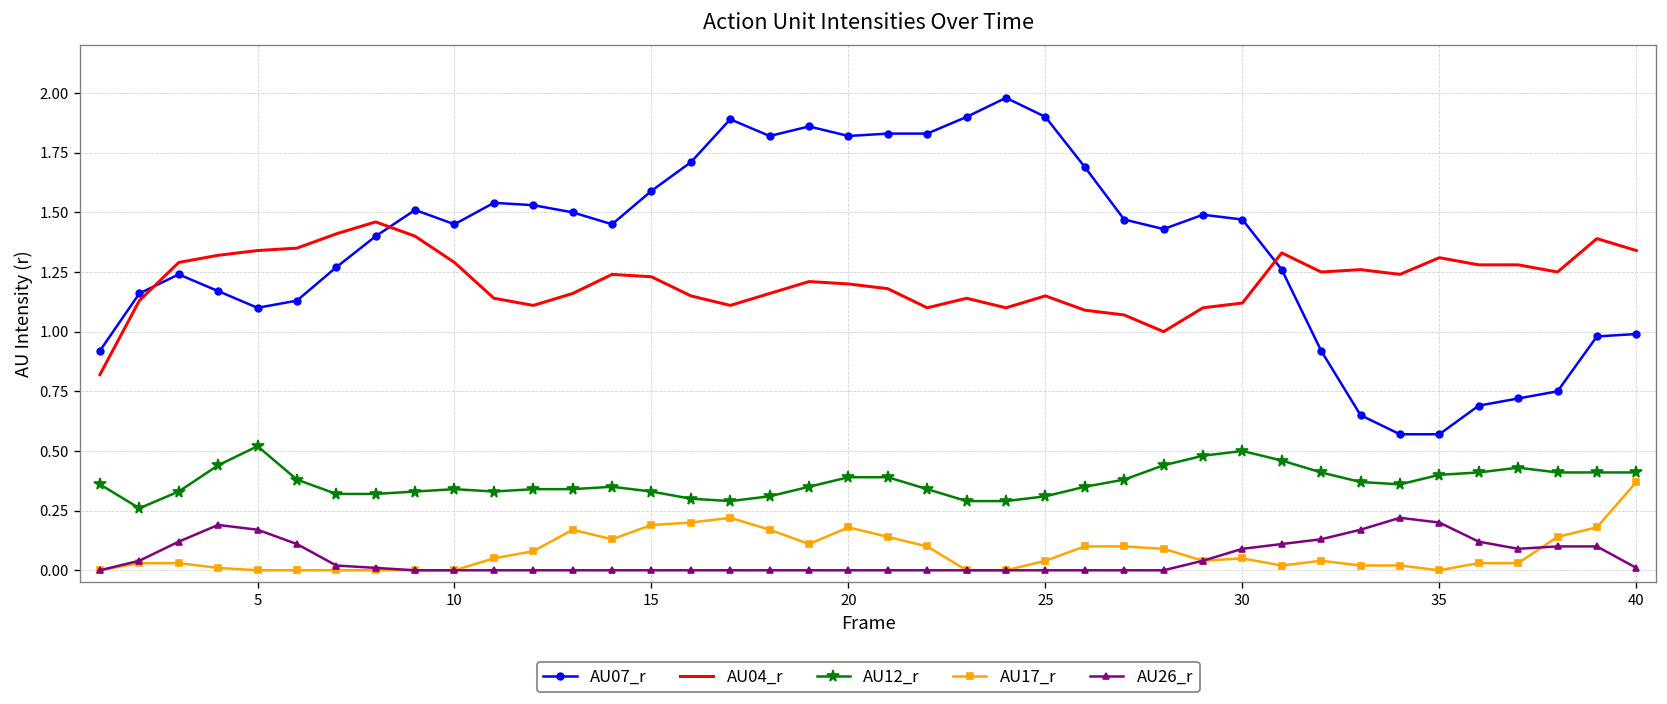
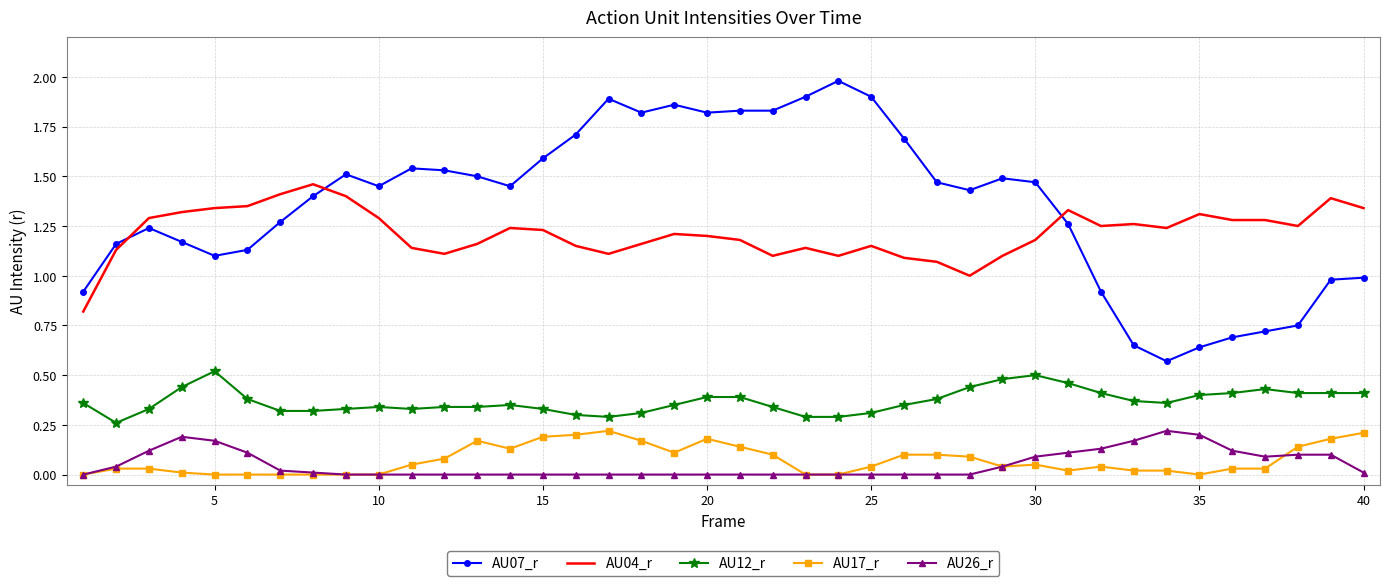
AU04_r, 30: 1.12 -> 1.18
AU07_r, 35: 0.57 -> 0.64
AU17_r, 40: 0.37 -> 0.21
